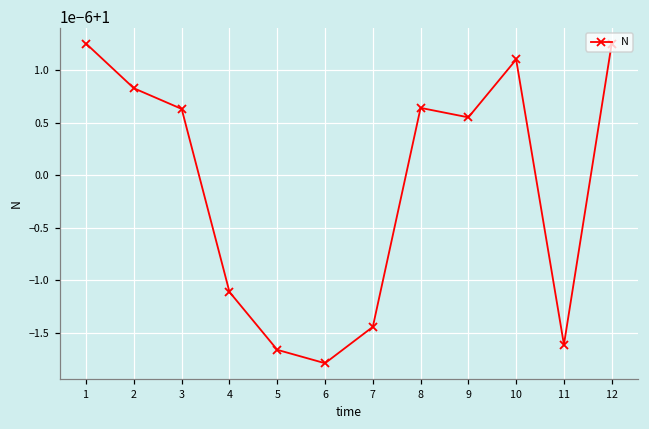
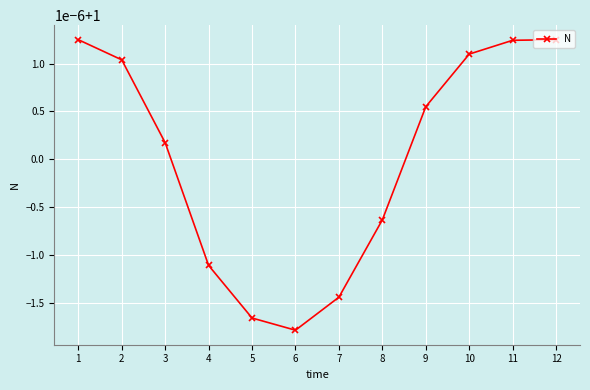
2: 1.0000008 -> 1.0000010
3: 1.0000006 -> 1.0000002
8: 1.0000006 -> 0.9999994
11: 0.9999984 -> 1.0000012
